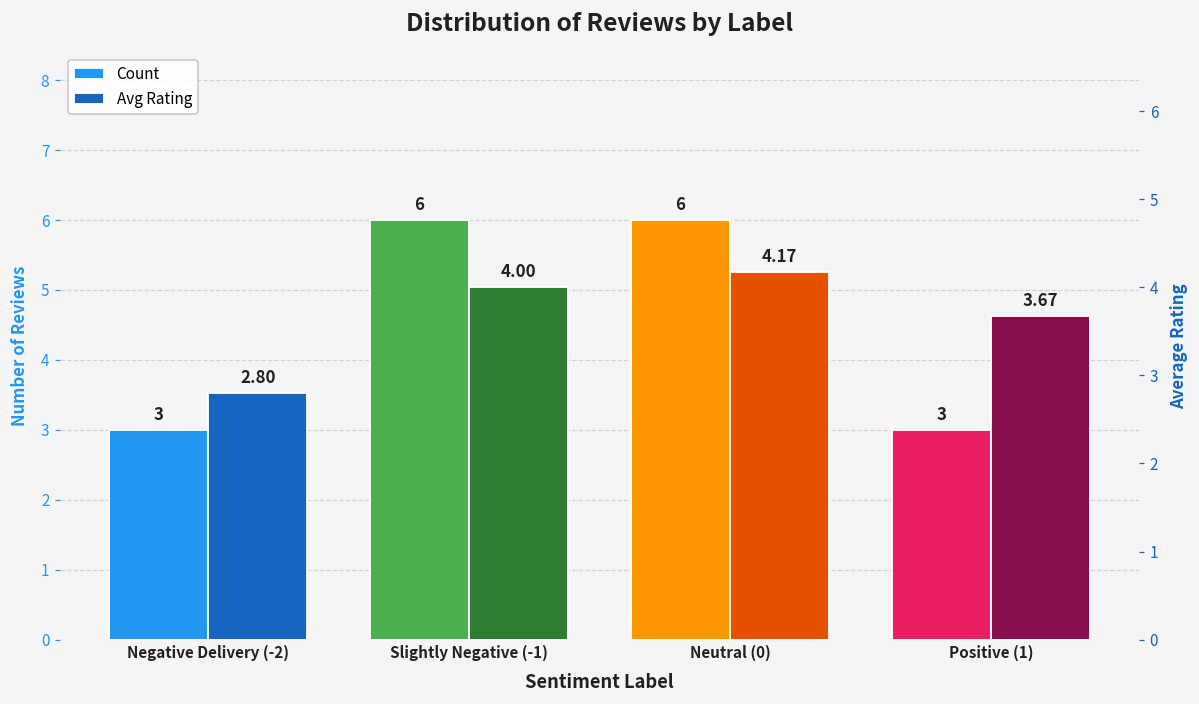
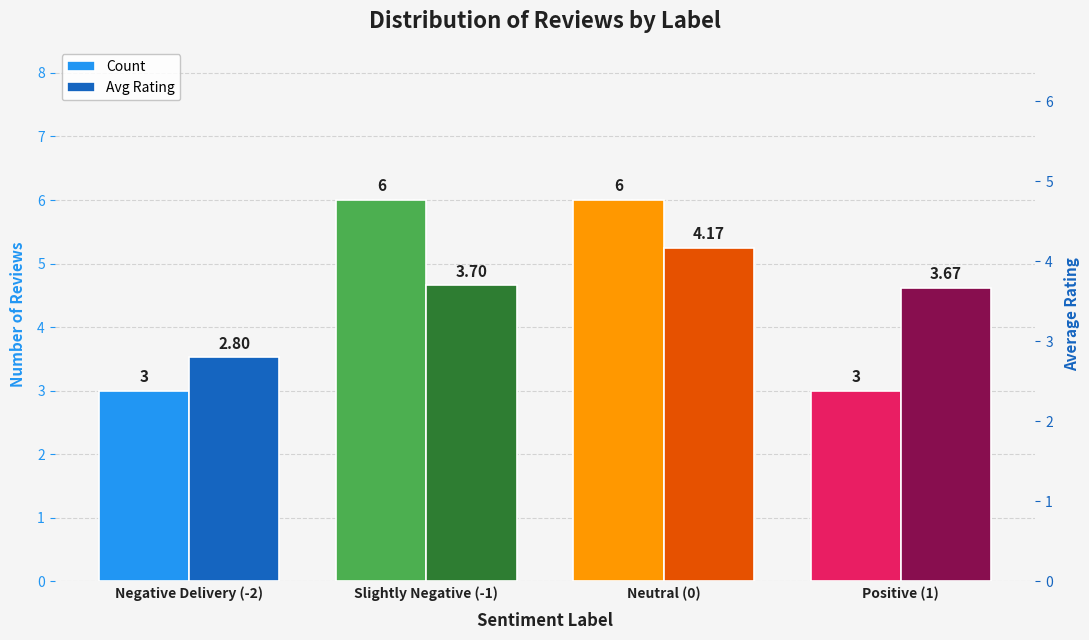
Avg Rating, Slightly Negative (-1): 4.00 -> 3.70
